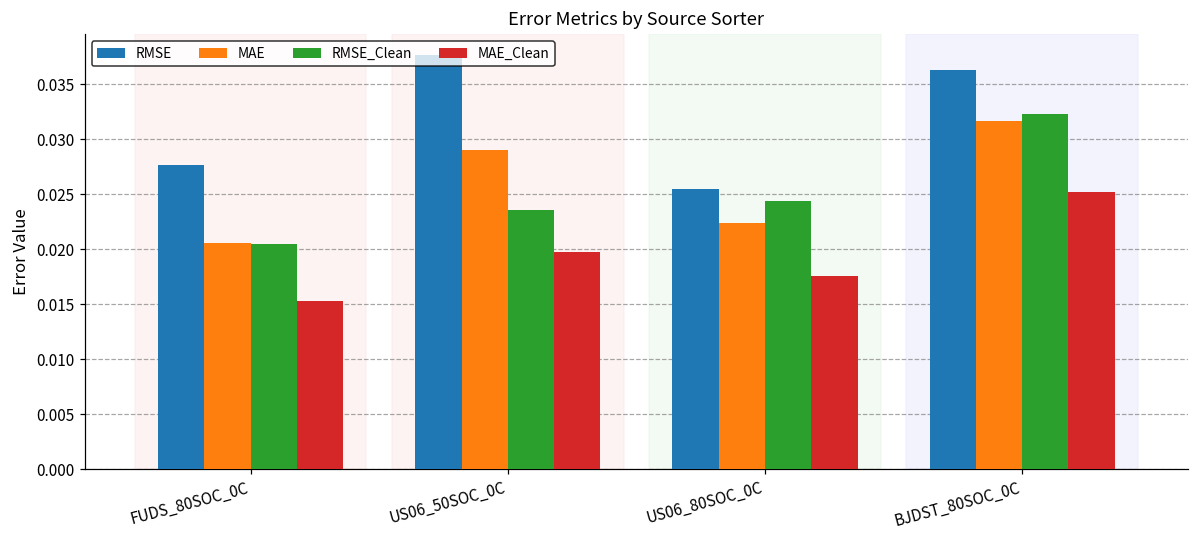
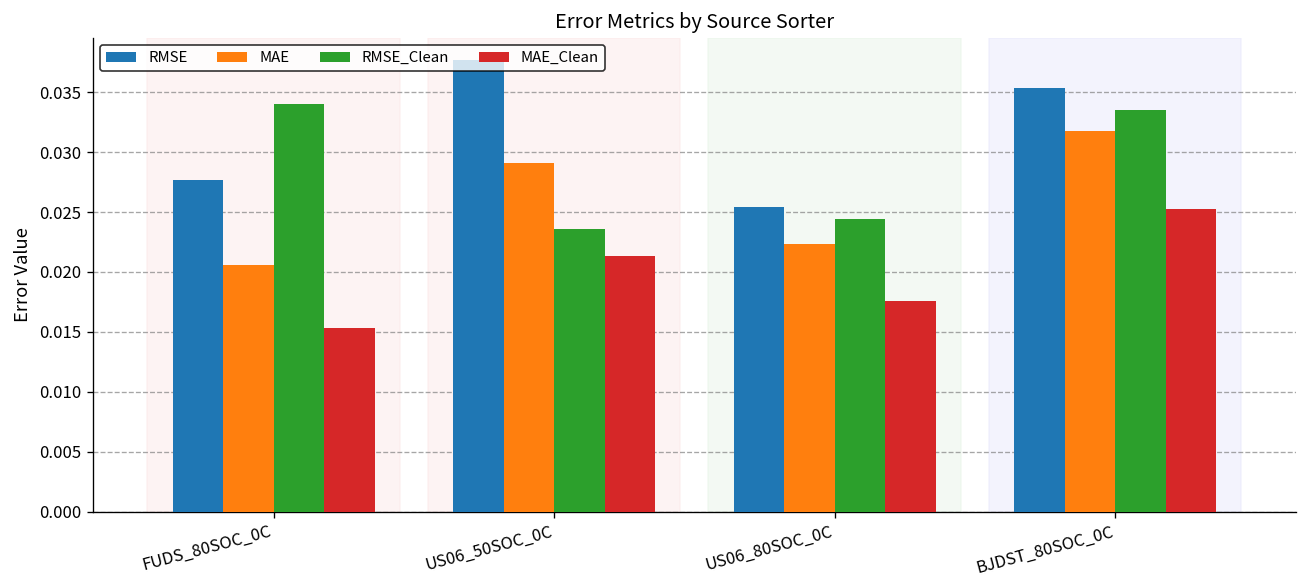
RMSE_Clean, FUDS_80SOC_0C: 0.020 -> 0.034
MAE_Clean, US06_50SOC_0C: 0.020 -> 0.021
RMSE, BJDST_80SOC_0C: 0.036 -> 0.035
RMSE_Clean, BJDST_80SOC_0C: 0.032 -> 0.033
